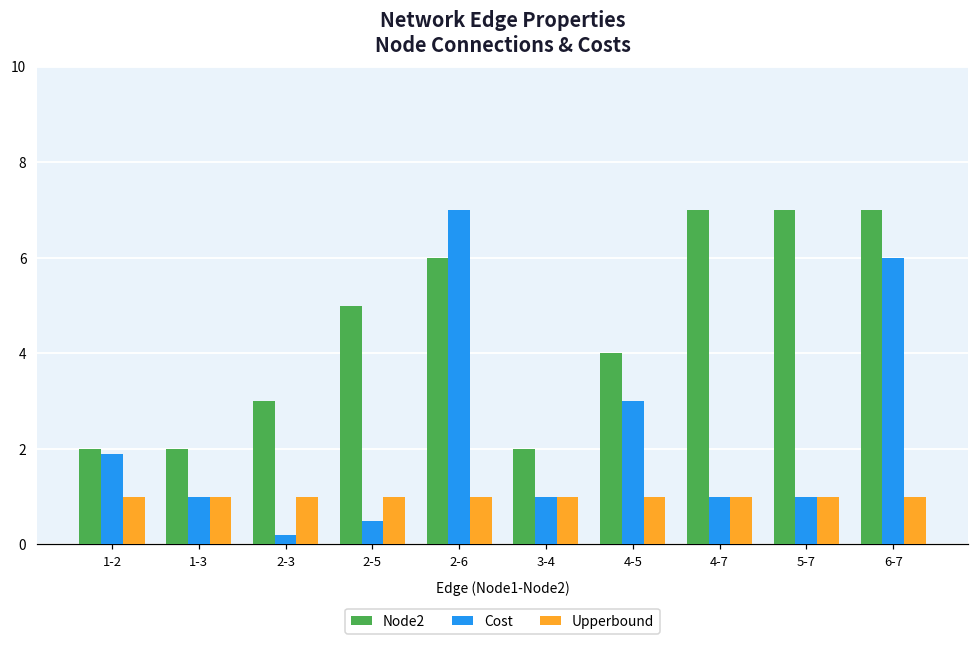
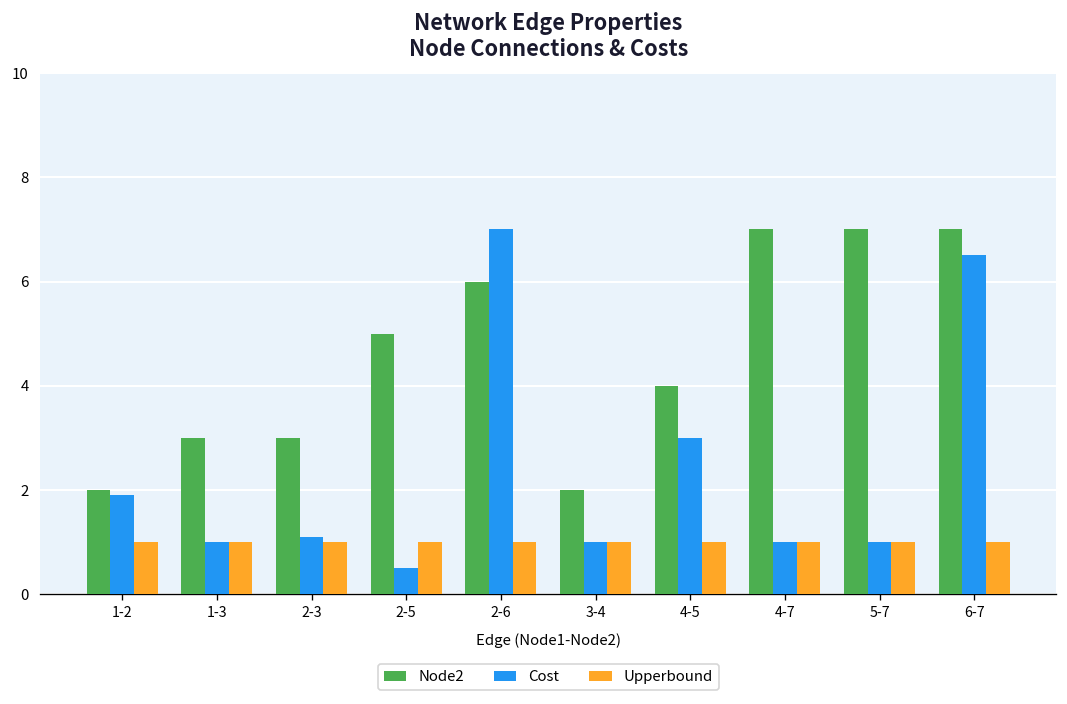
Node2, 1-3: 2 -> 3
Cost, 2-3: 0.2 -> 1.1
Cost, 6-7: 6.0 -> 6.5
